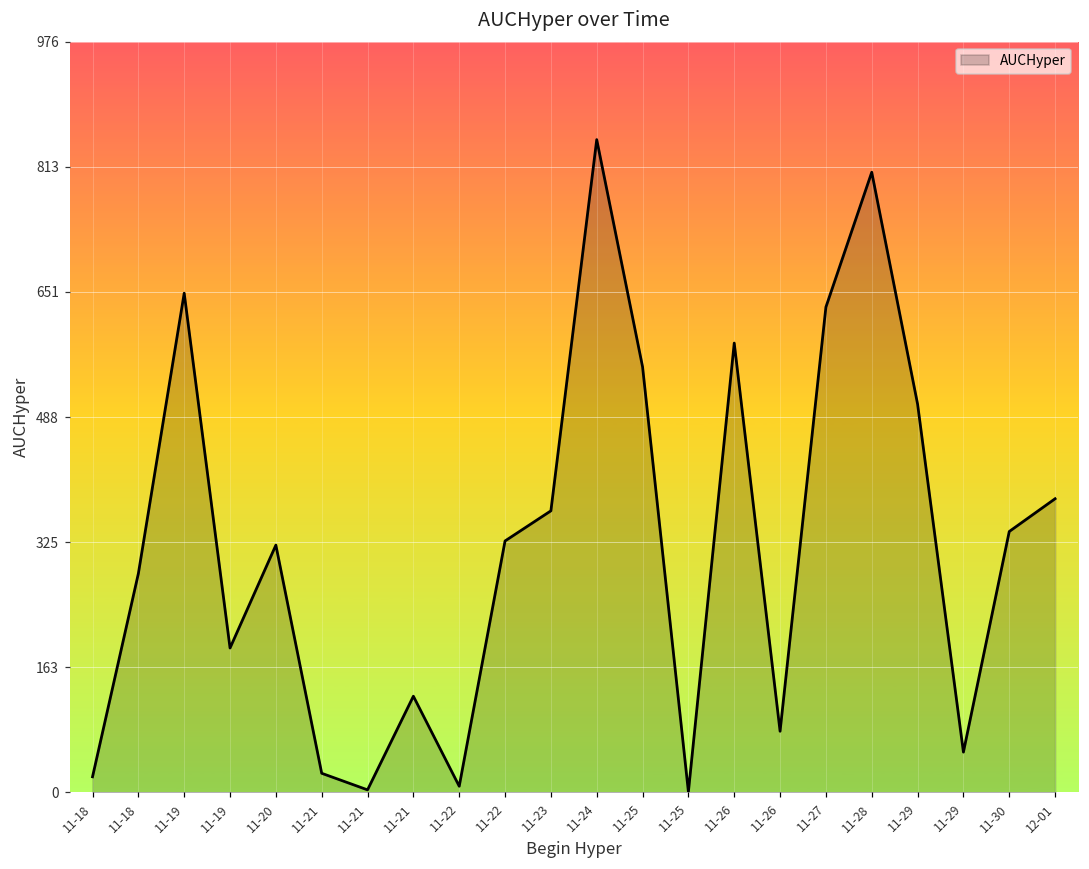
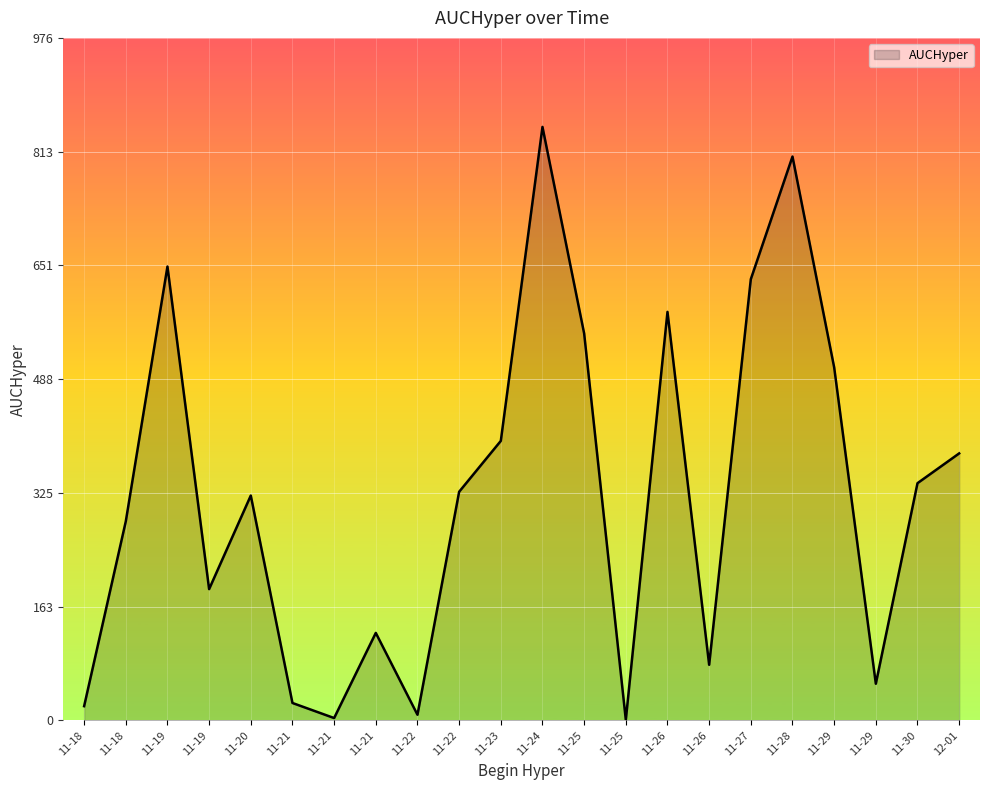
11-23: 370 -> 400
